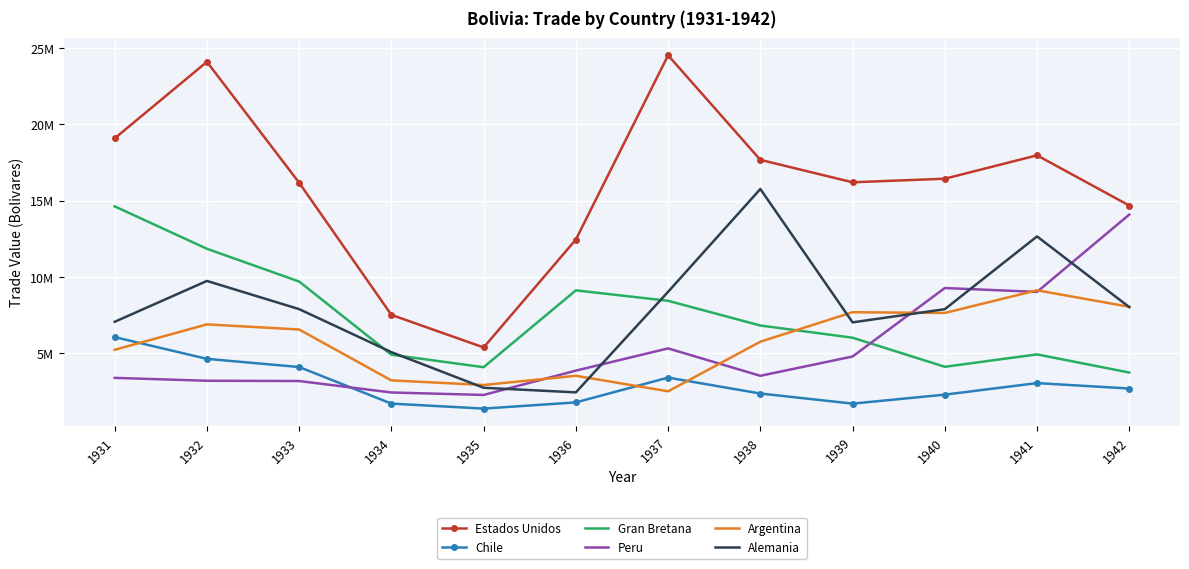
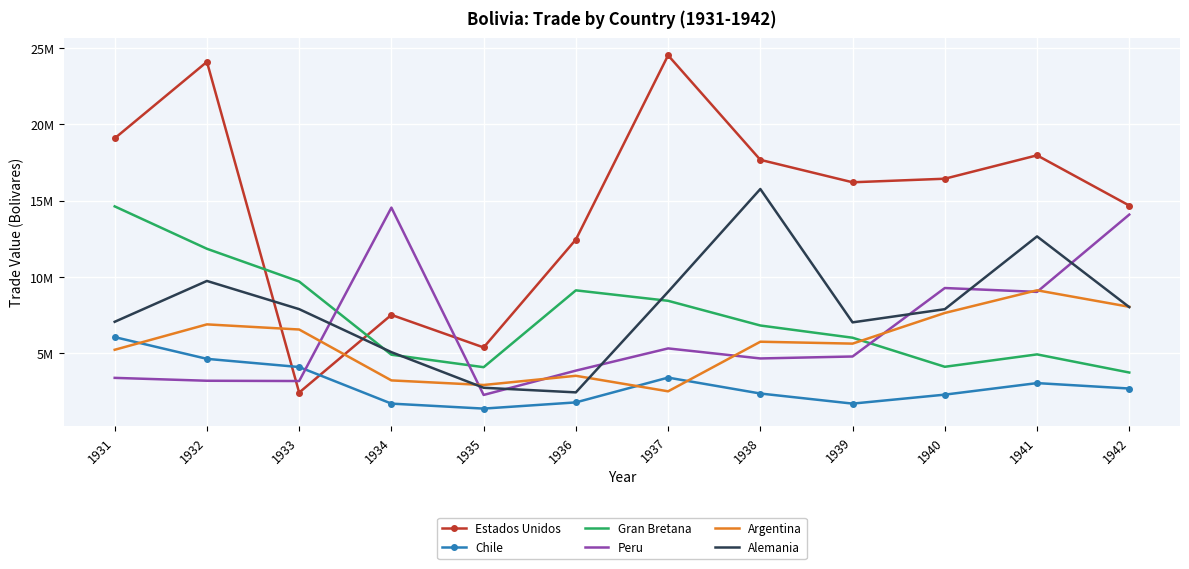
Estados Unidos, 1933: 16200000 -> 2400000
Peru, 1934: 2400000 -> 14500000
Peru, 1938: 3500000 -> 4700000
Argentina, 1939: 7700000 -> 5600000
